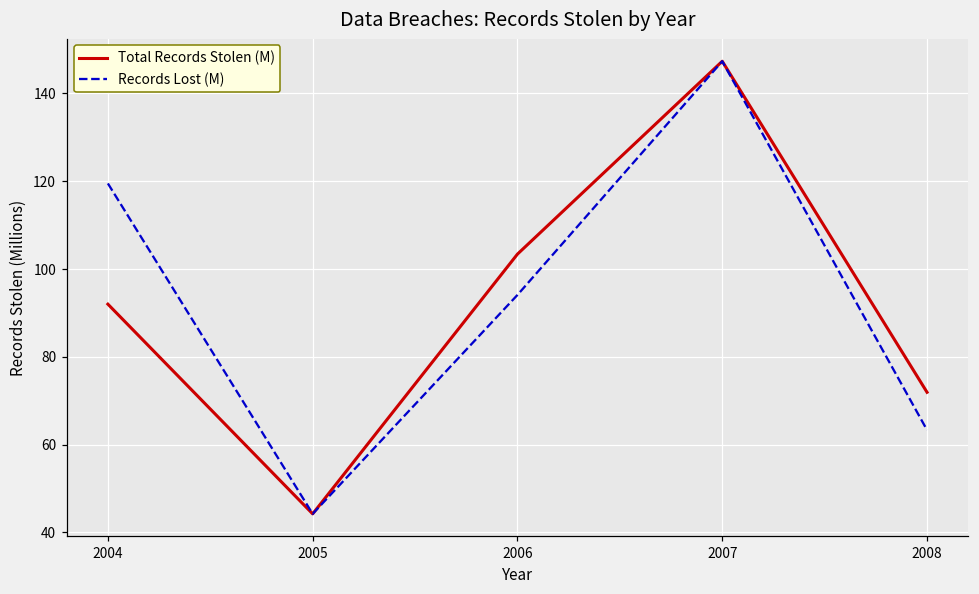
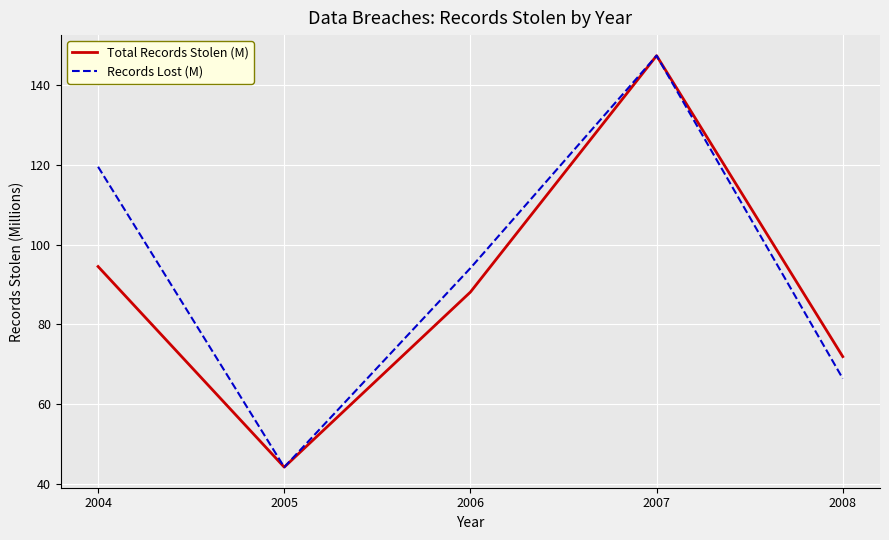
Total Records Stolen (M), 2004: 92 -> 95
Total Records Stolen (M), 2006: 103 -> 88
Records Lost (M), 2008: 63 -> 66
